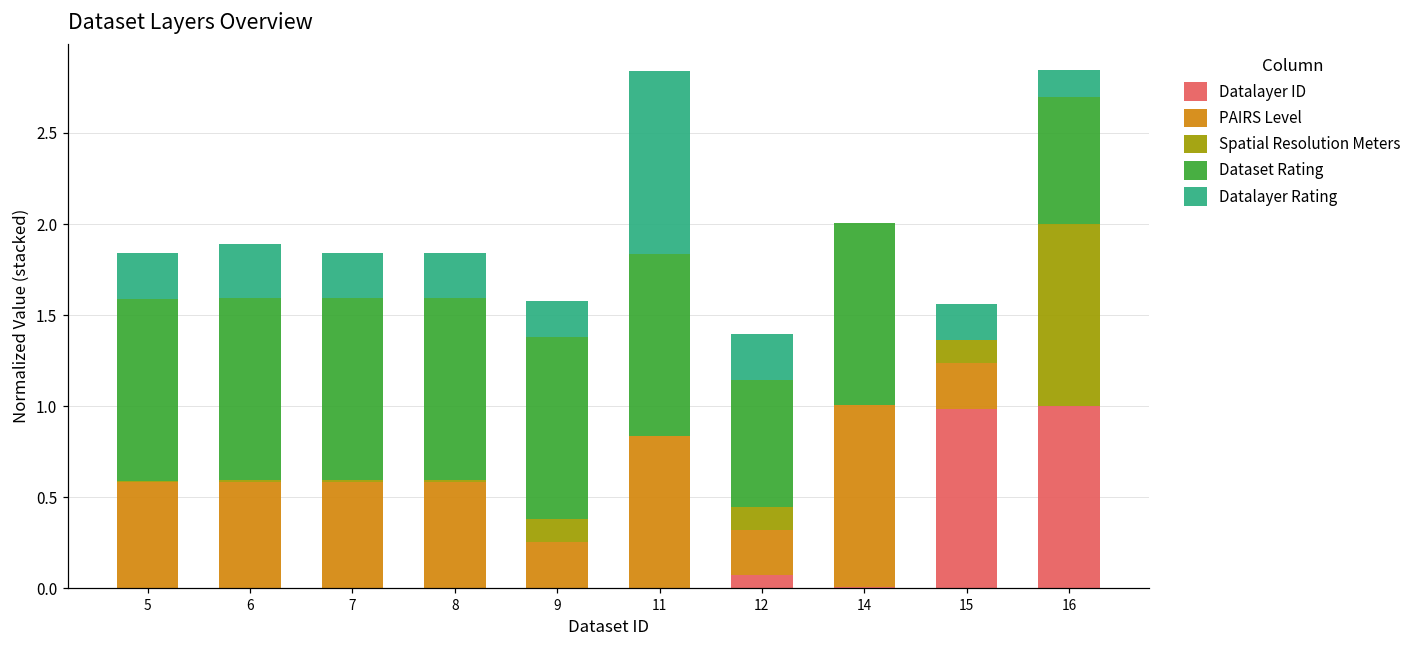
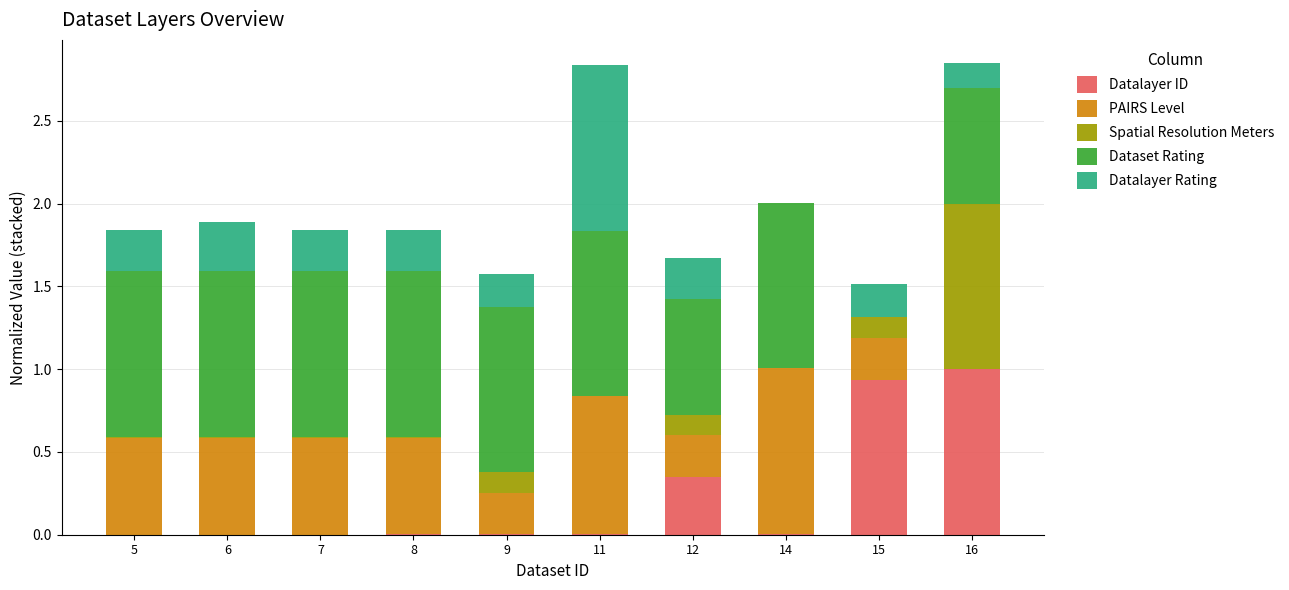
Datalayer ID, 12: 0.07 -> 0.35
Datalayer ID, 15: 0.99 -> 0.94
